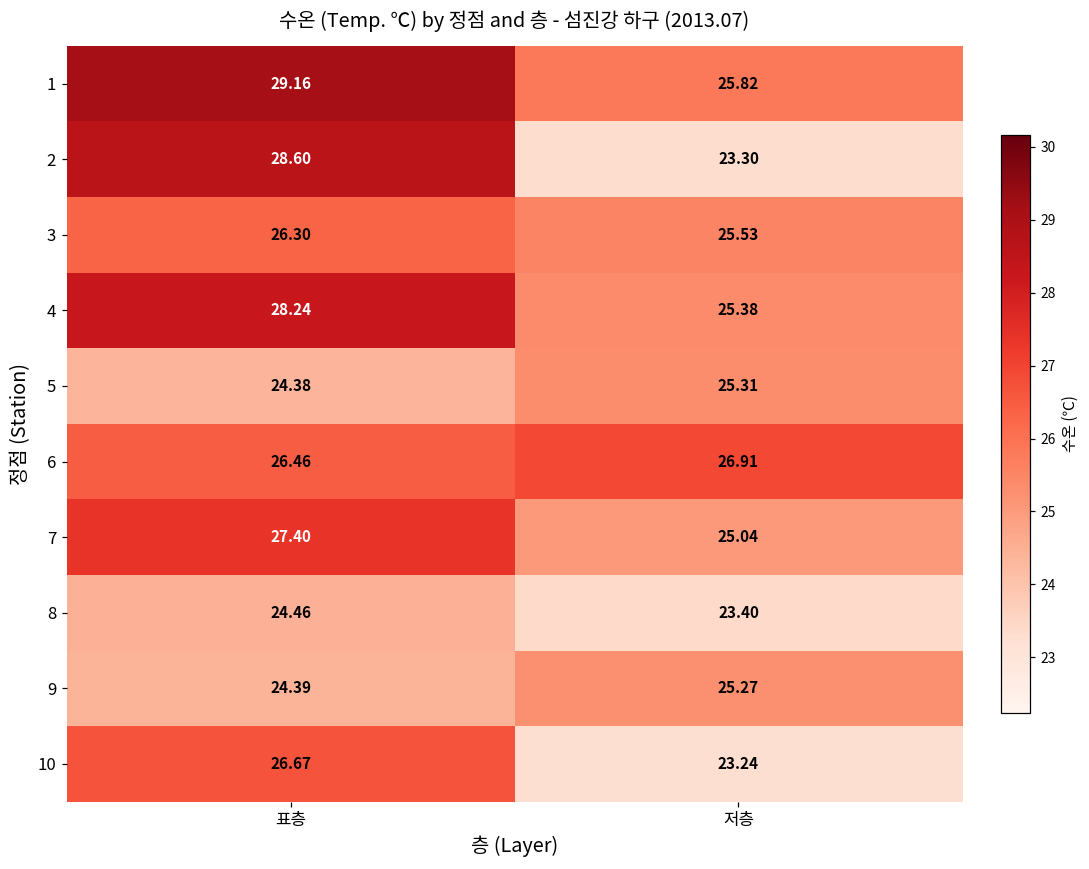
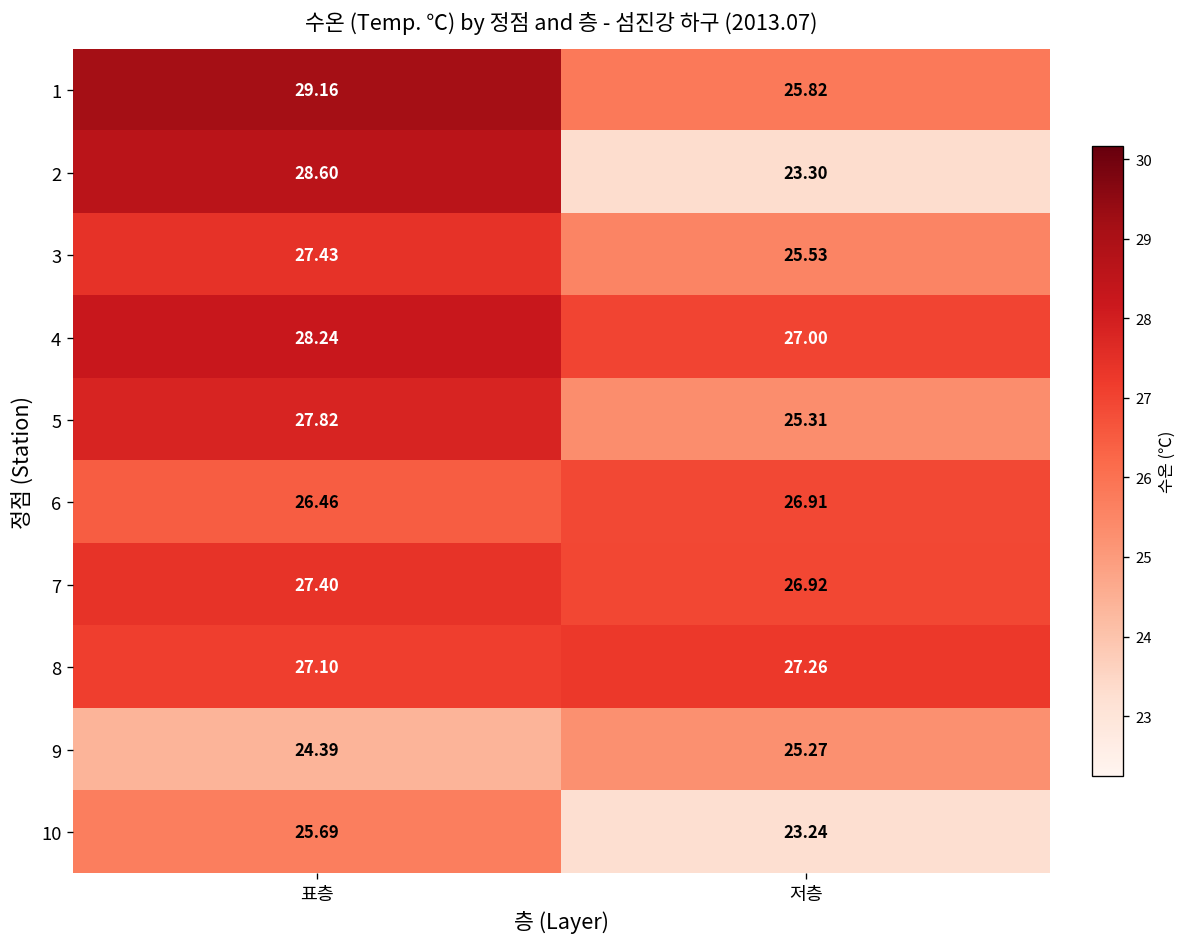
3, 표층: 26.30 -> 27.43
4, 저층: 25.38 -> 27.00
5, 표층: 24.38 -> 27.82
7, 저층: 25.04 -> 26.92
8, 표층: 24.46 -> 27.10
8, 저층: 23.40 -> 27.26
10, 표층: 26.67 -> 25.69
